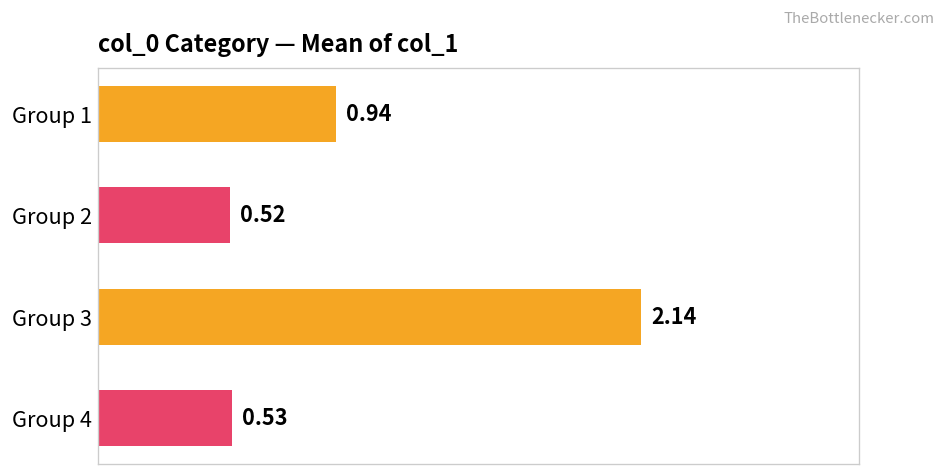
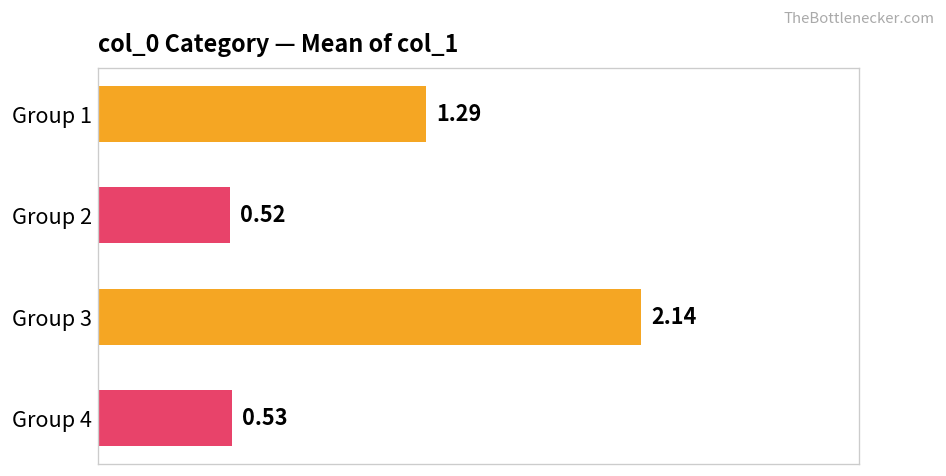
Group 1: 0.94 -> 1.29
